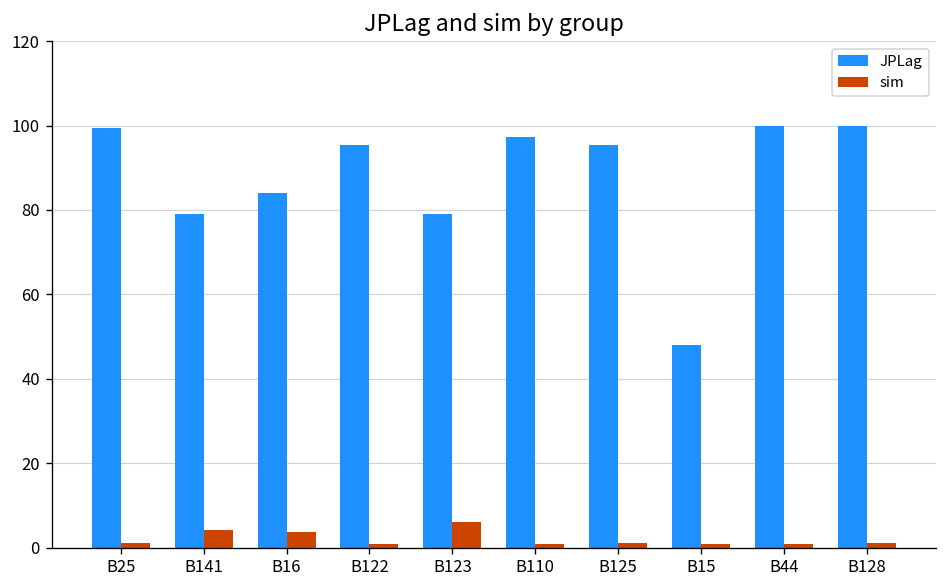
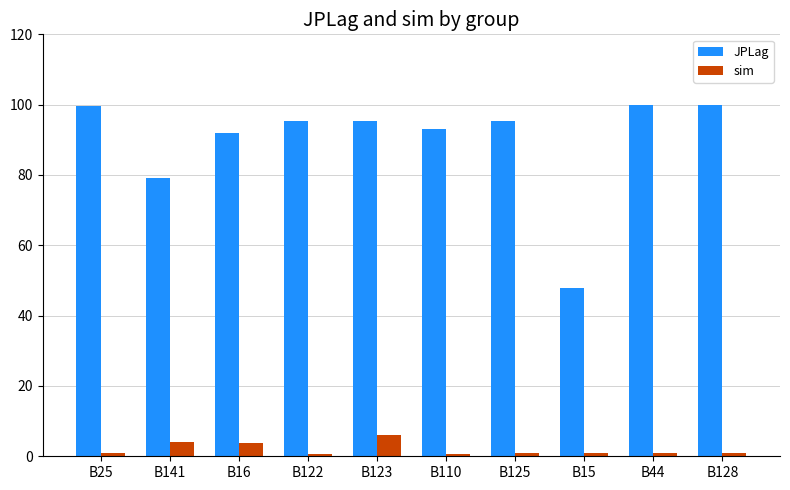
JPLag, B16: 84 -> 92
JPLag, B123: 79 -> 95
JPLag, B110: 97 -> 93
